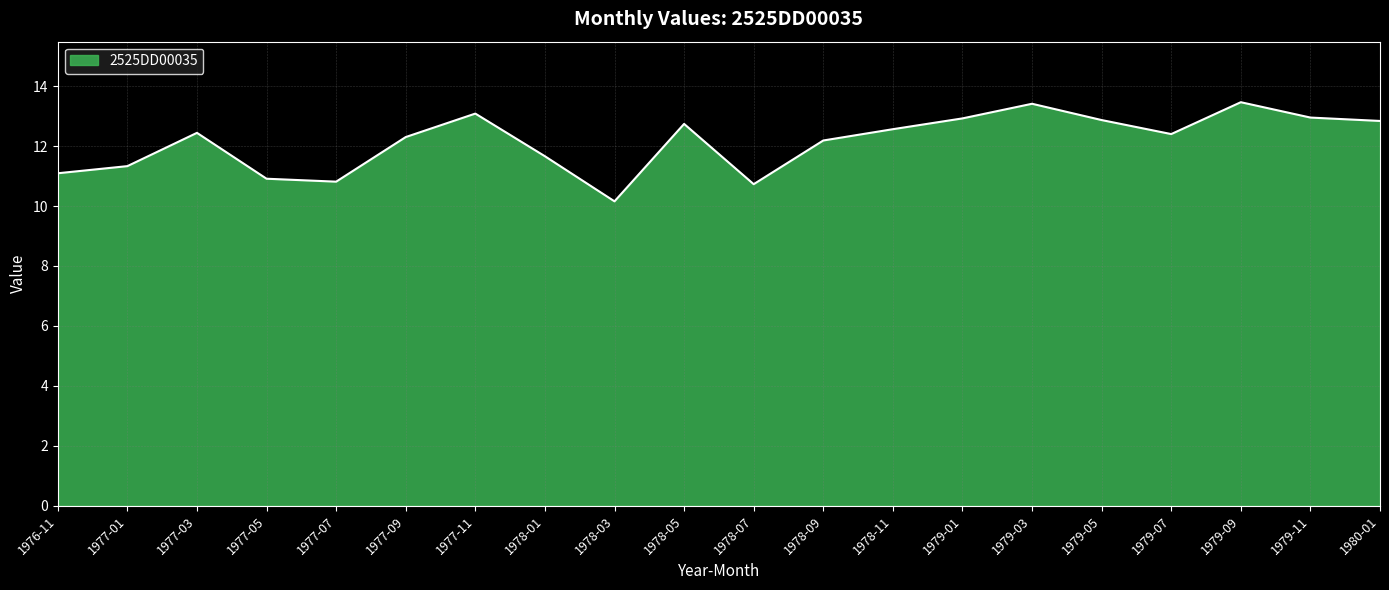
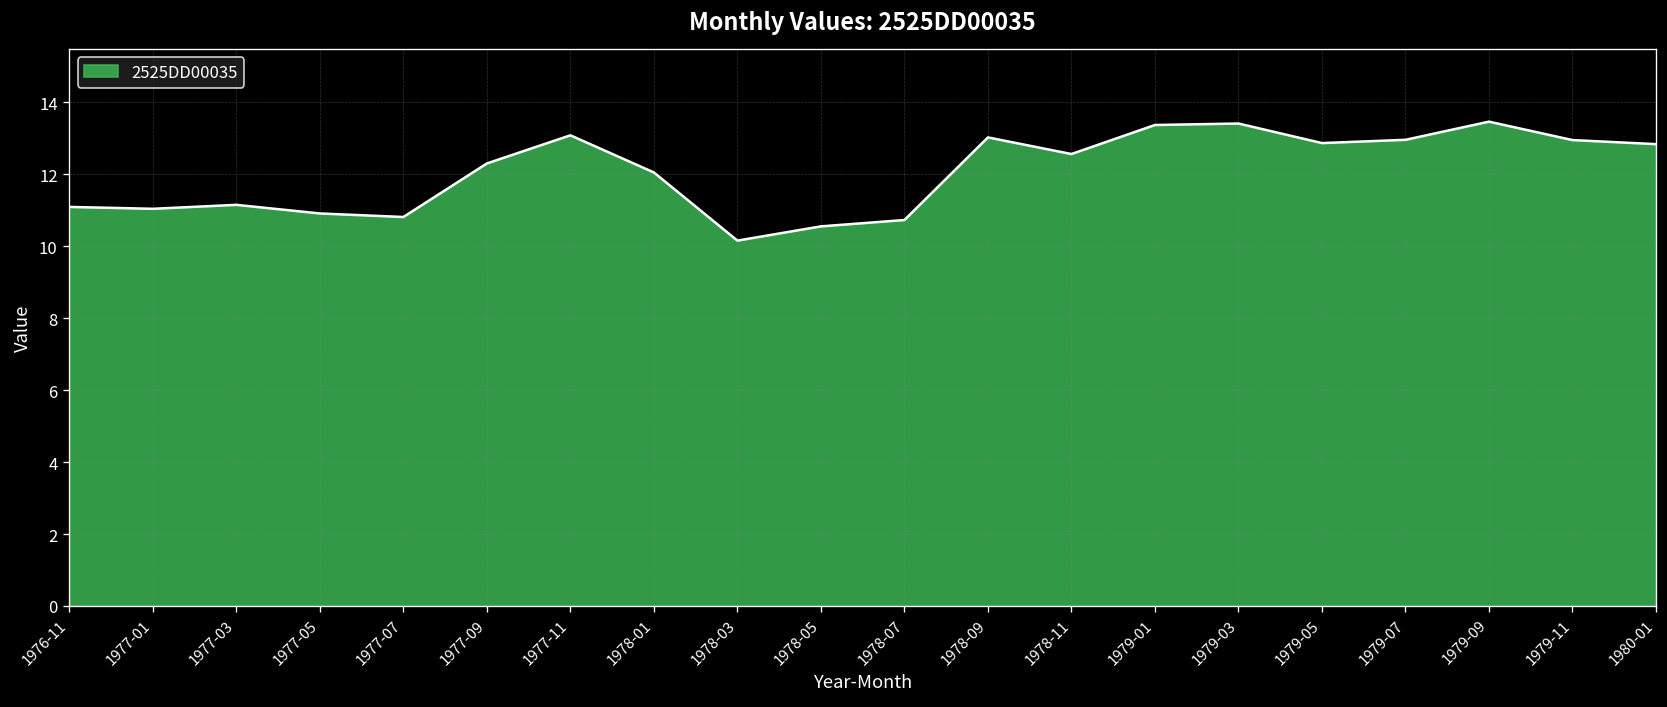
1977-01: 11.3 -> 11.0
1977-03: 12.4 -> 11.2
1978-01: 11.7 -> 12.1
1978-05: 12.7 -> 10.6
1978-09: 12.2 -> 13.0
1979-01: 12.9 -> 13.4
1979-07: 12.4 -> 13.0
